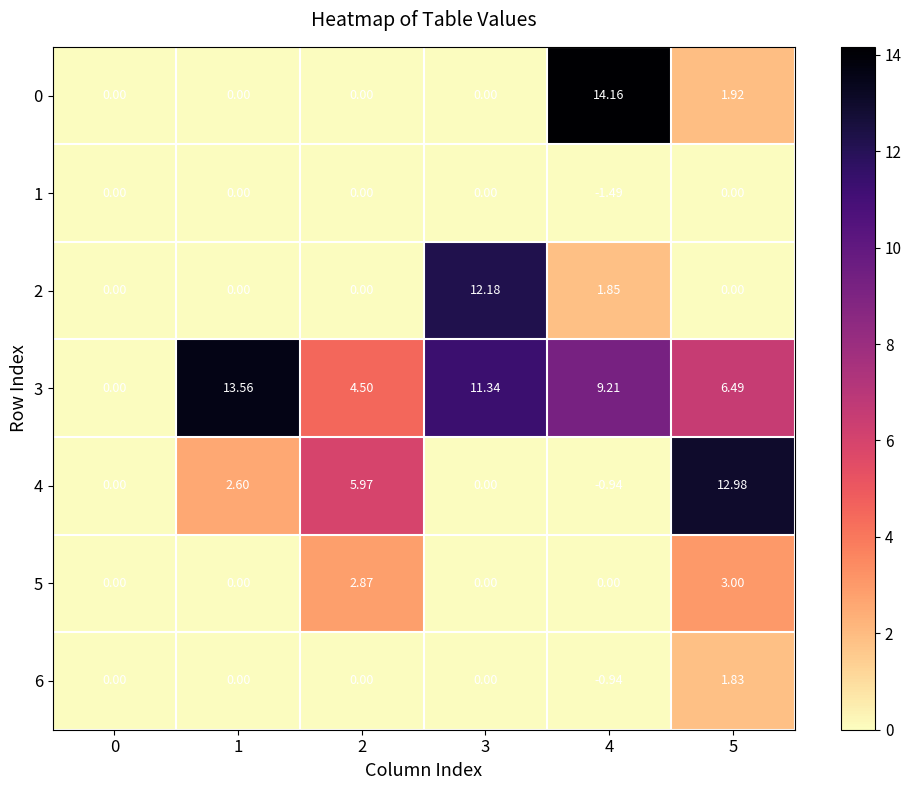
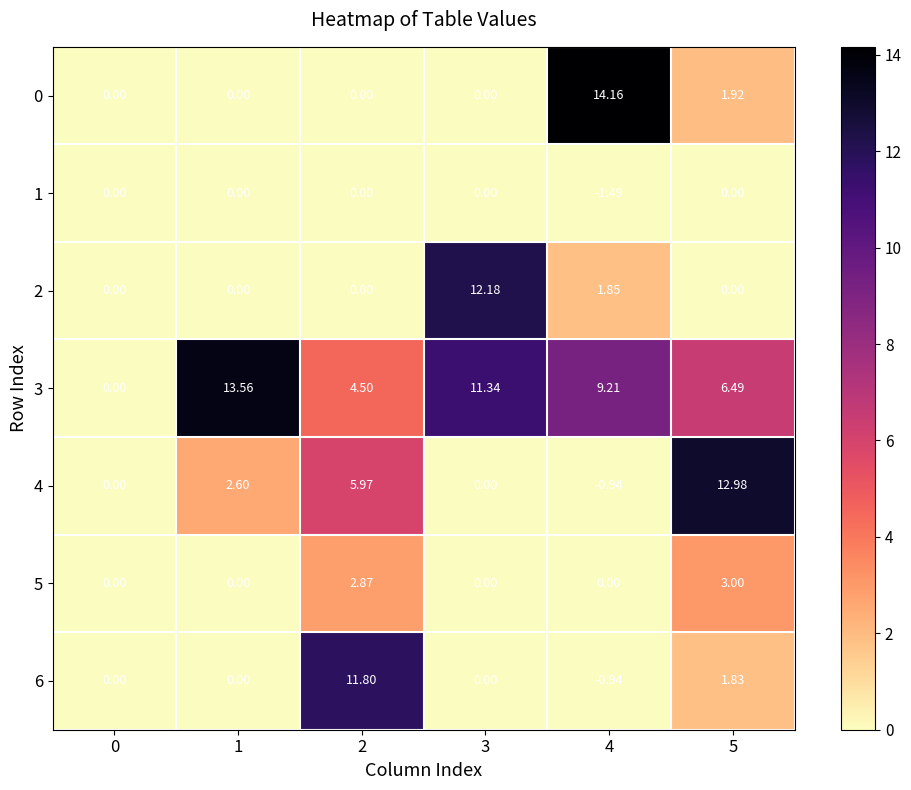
6, 2: 0.00 -> 11.80
